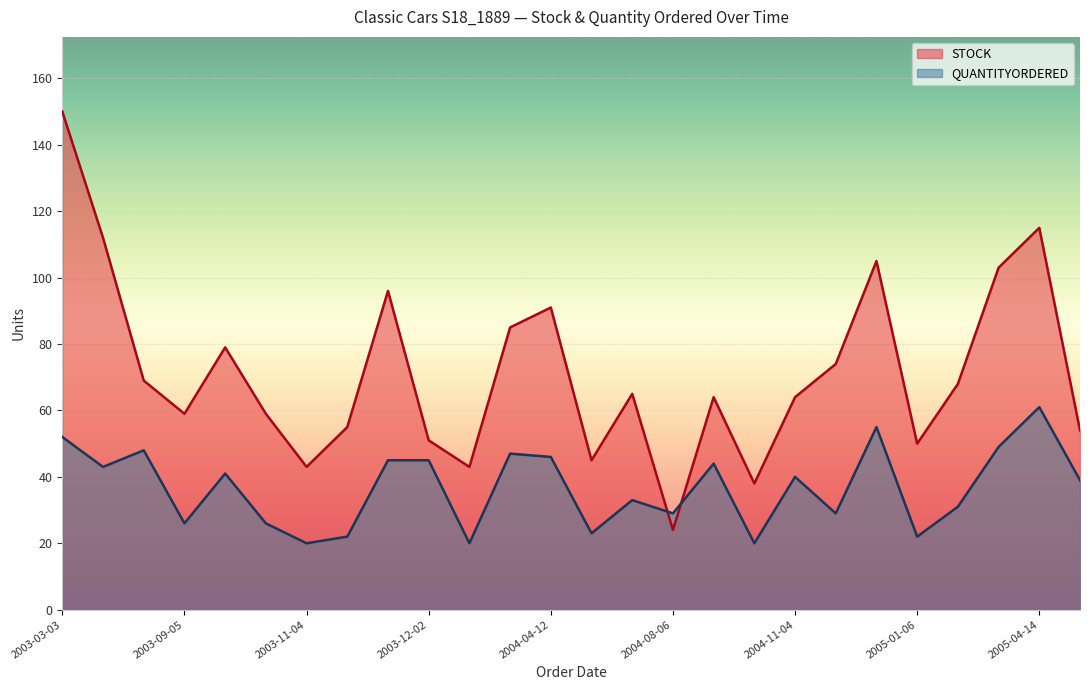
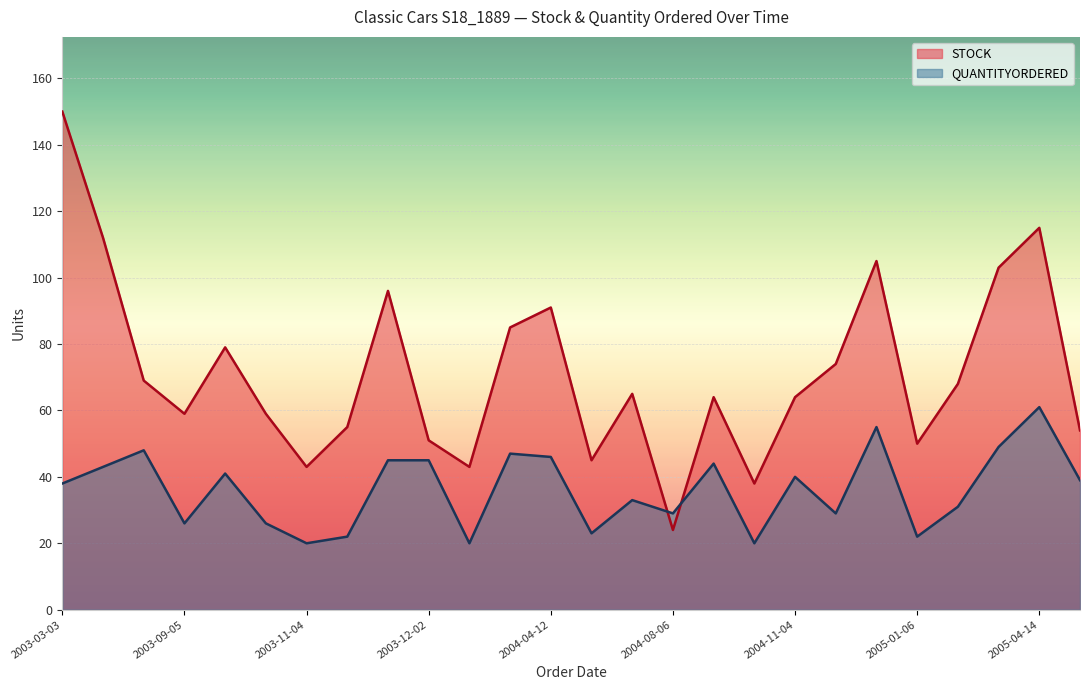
QUANTITYORDERED, 2003-03-03: 52 -> 38
